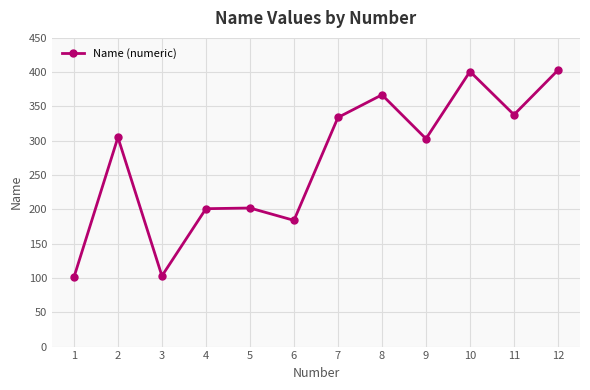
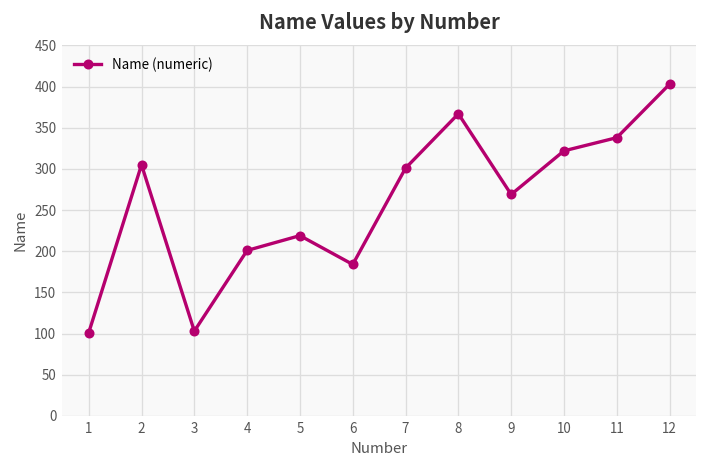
5: 200 -> 220
7: 330 -> 300
9: 300 -> 270
10: 400 -> 320
